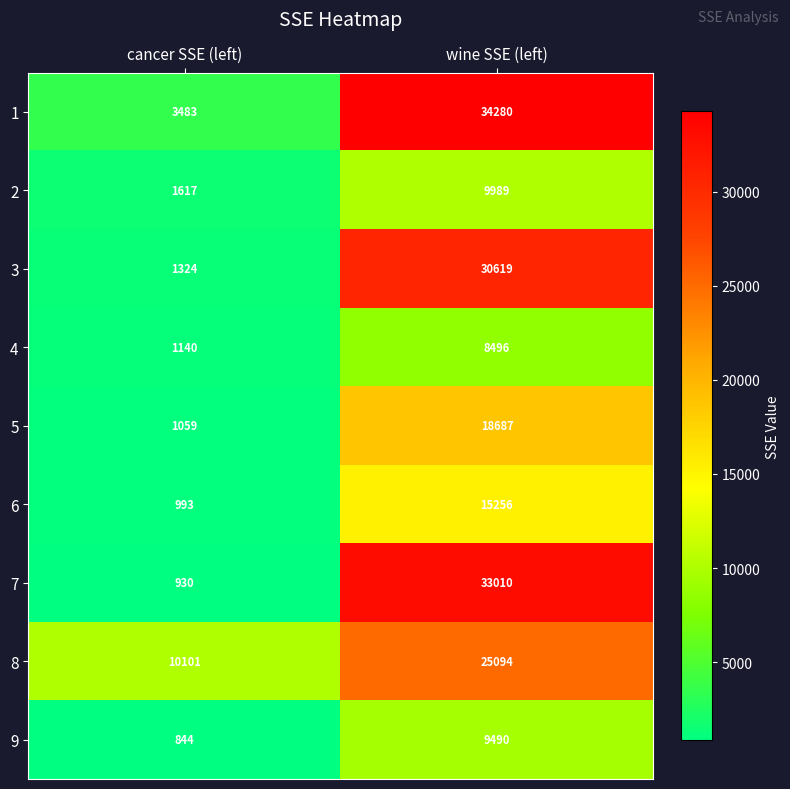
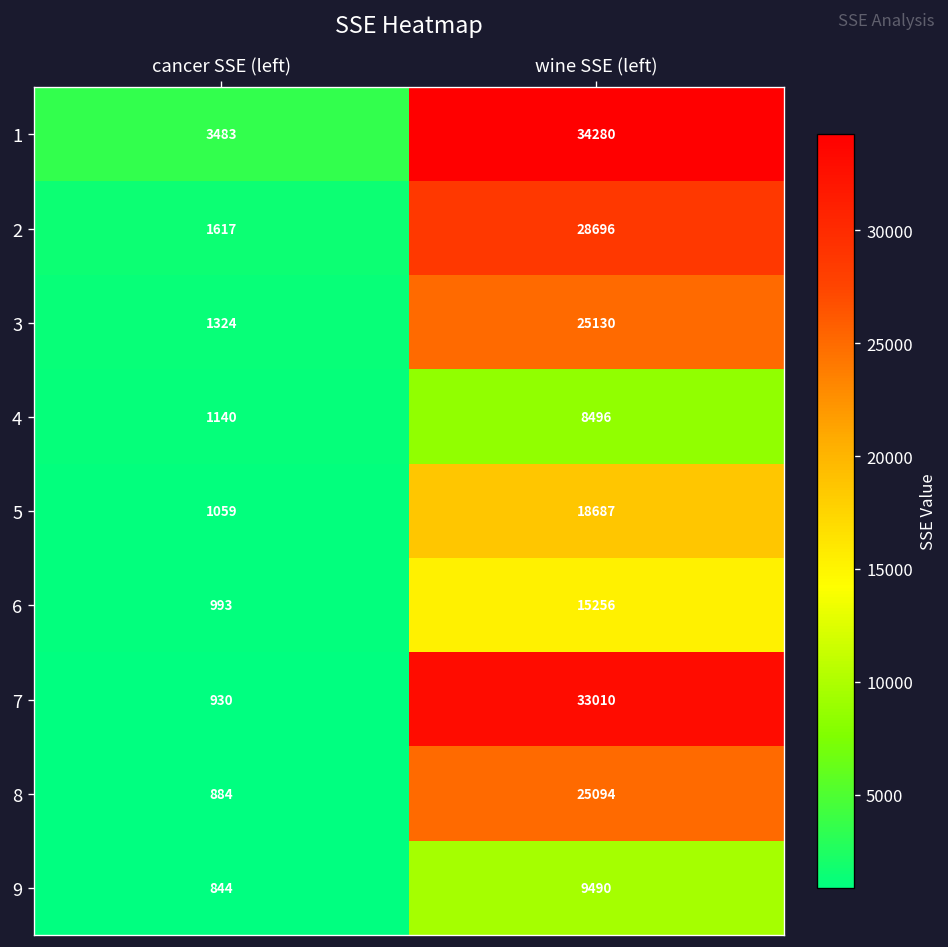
2, wine SSE (left): 9989 -> 28696
3, wine SSE (left): 30619 -> 25130
8, cancer SSE (left): 10101 -> 884
